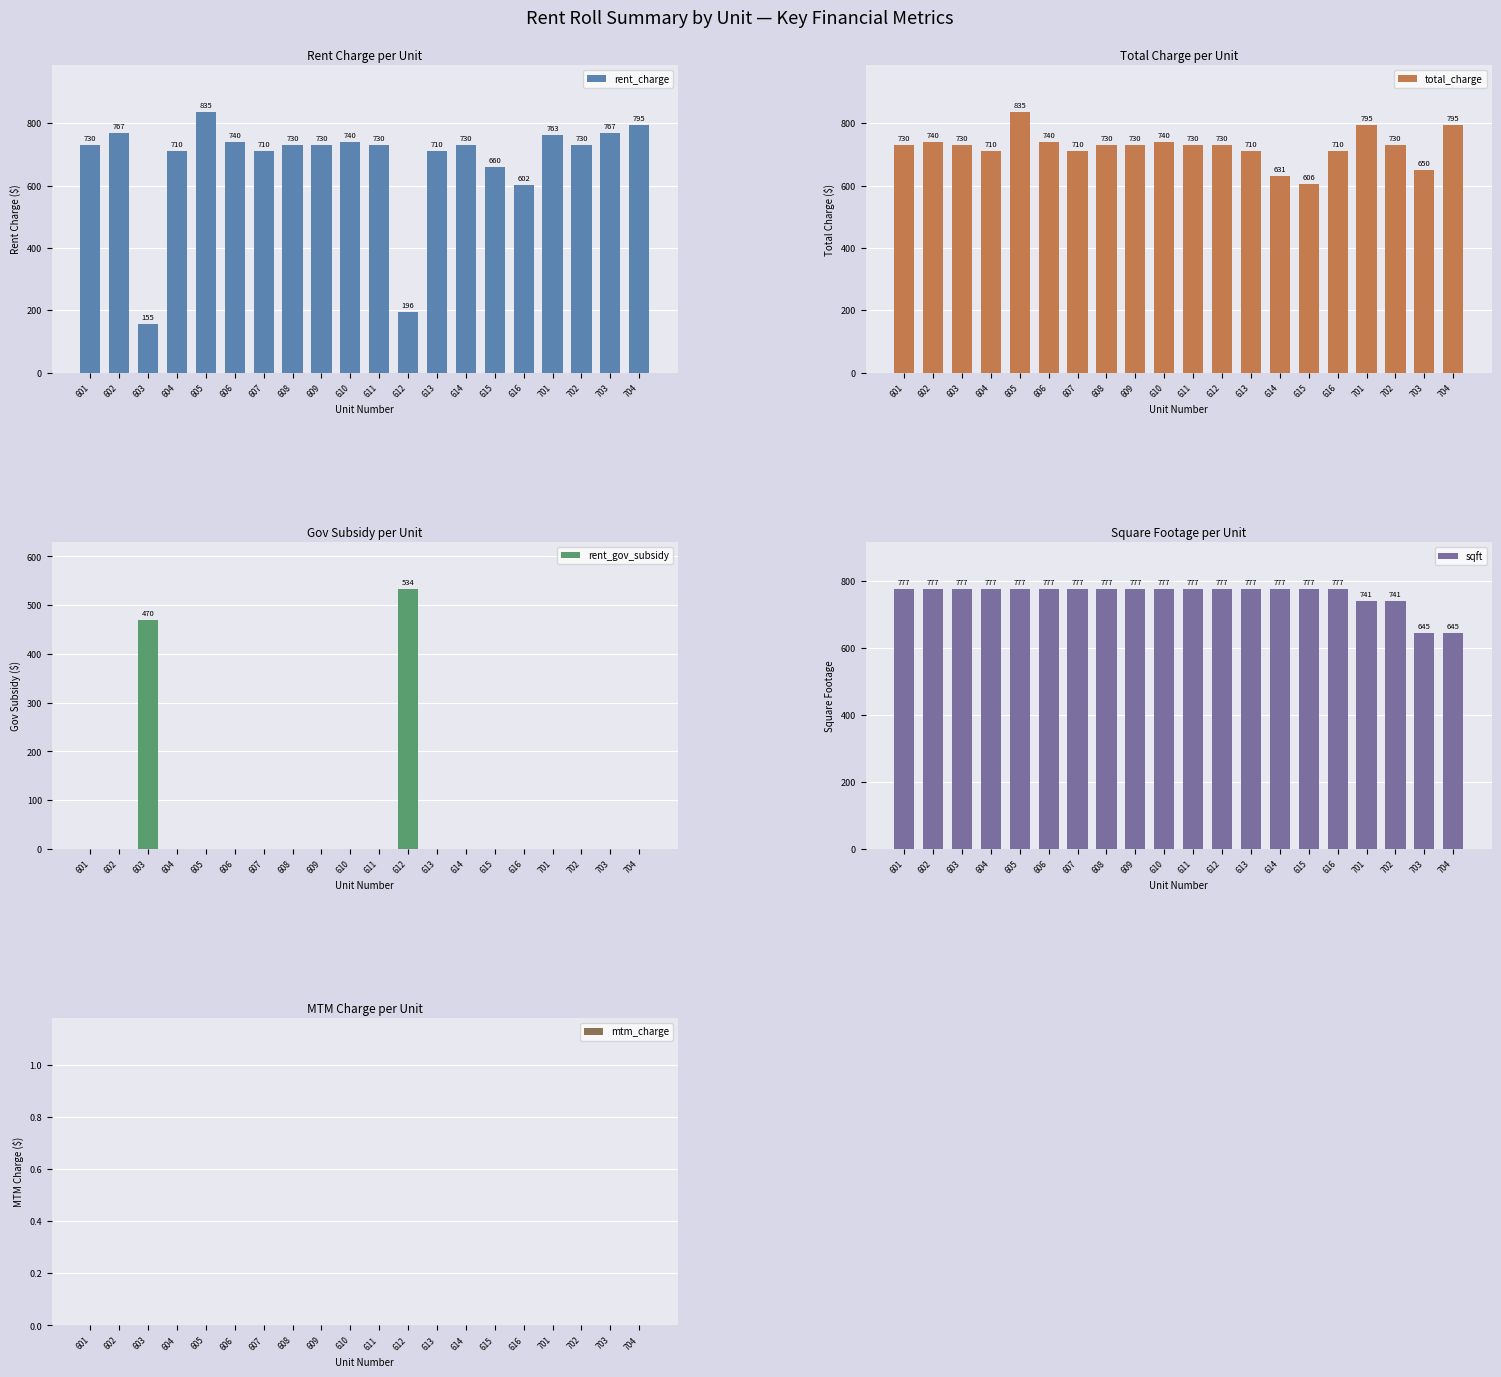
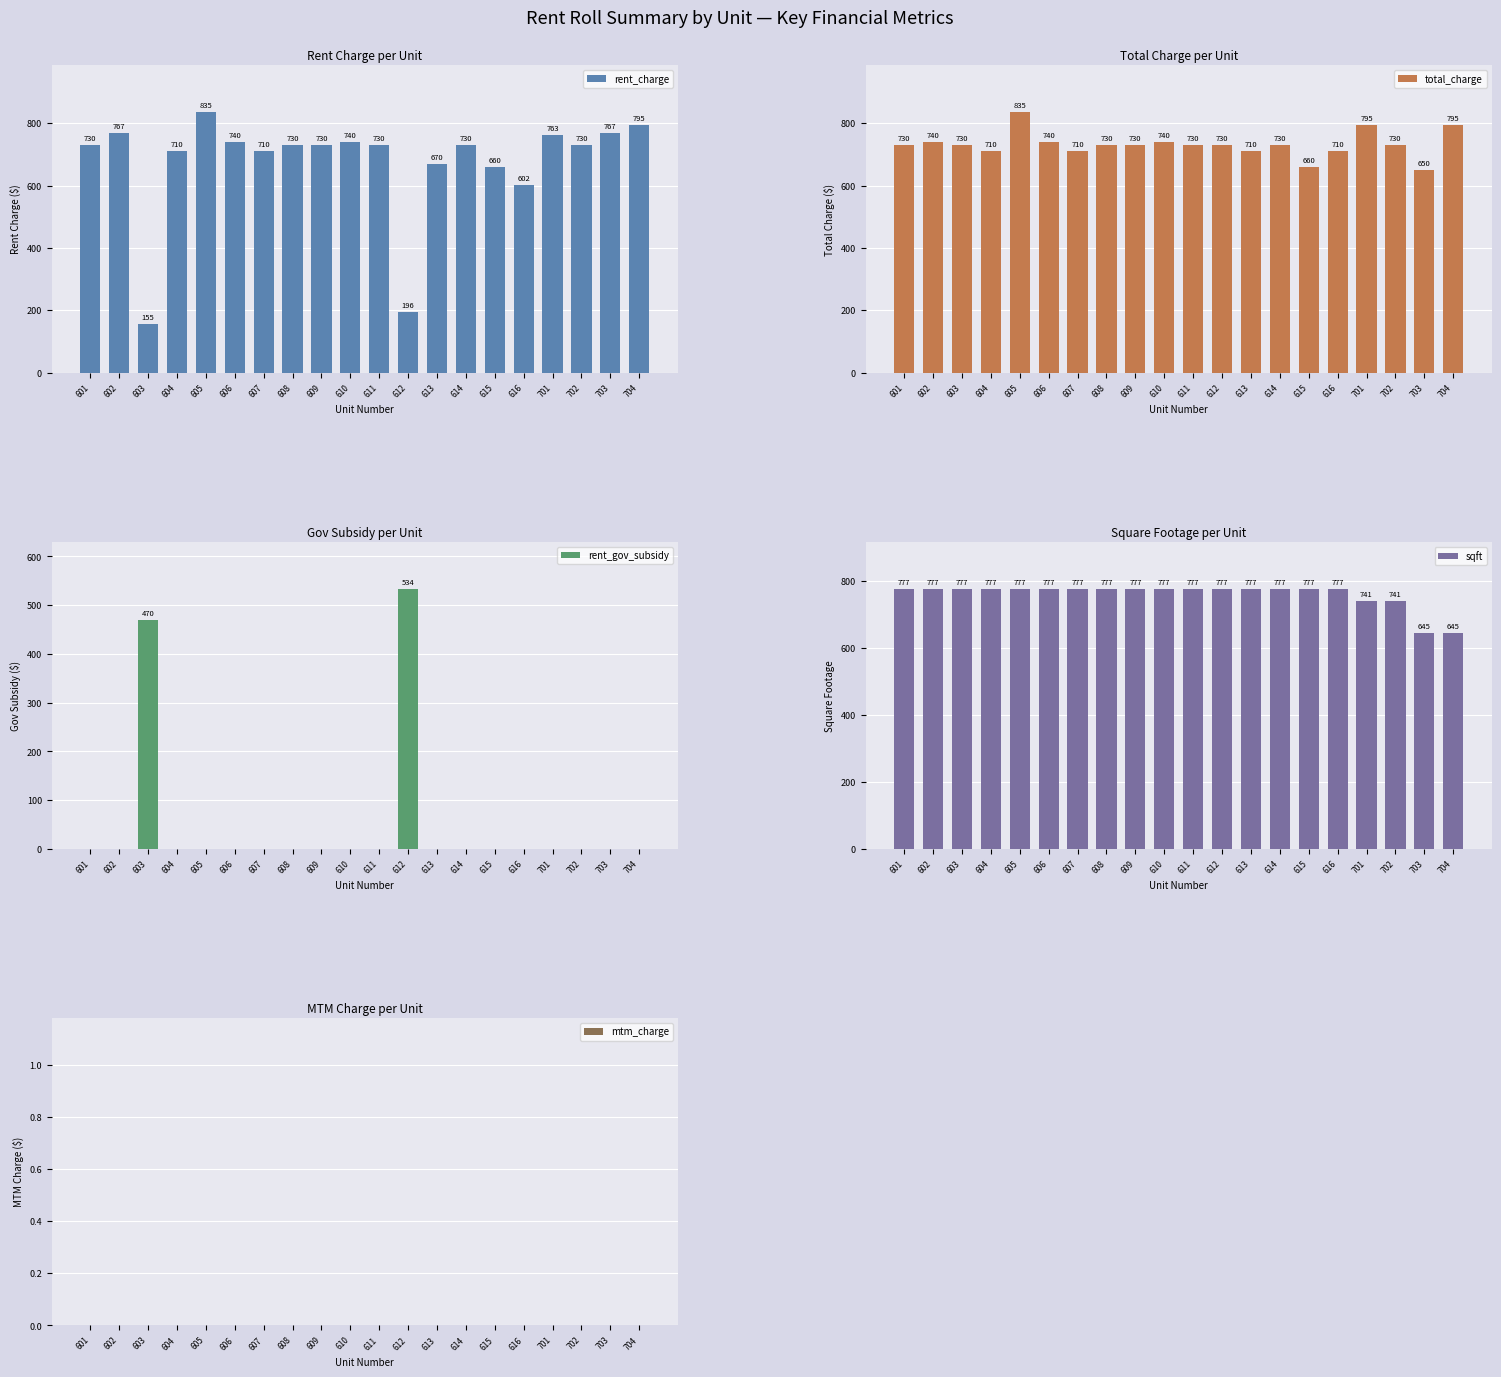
Rent Charge per Unit, 613: 710 -> 670
Total Charge per Unit, 614: 631 -> 730
Total Charge per Unit, 615: 606 -> 660
